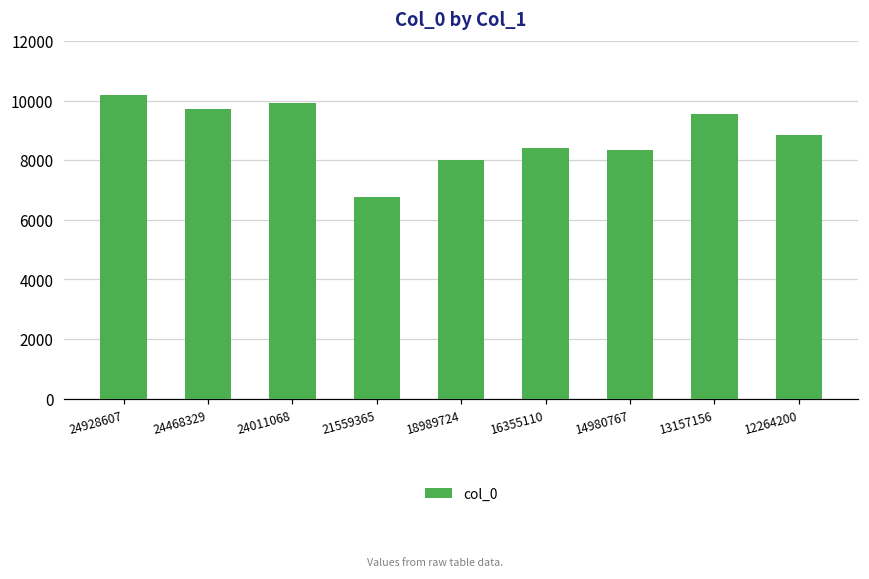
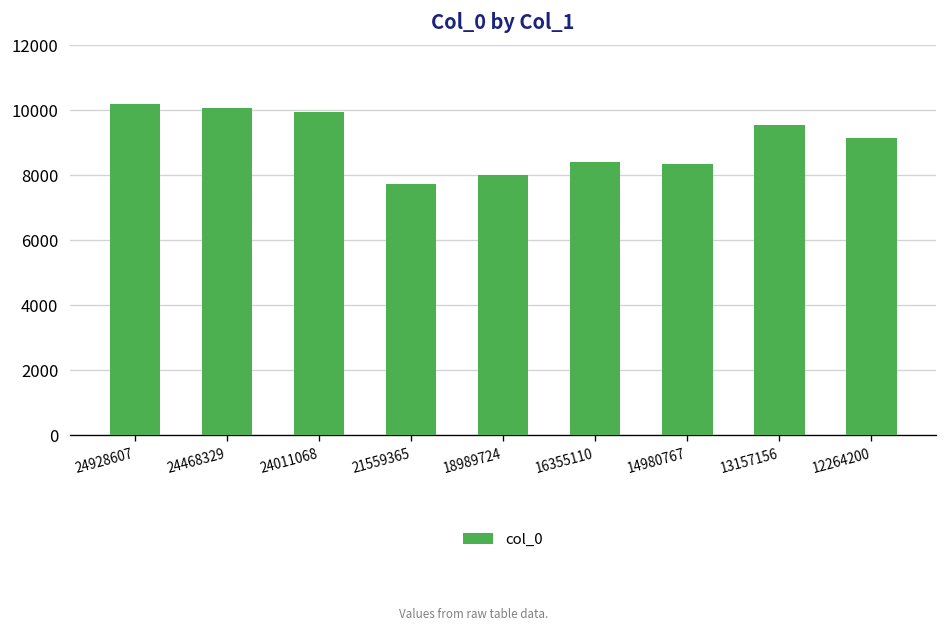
24468329: 9700 -> 10100
21559365: 6800 -> 7700
12264200: 8800 -> 9100
